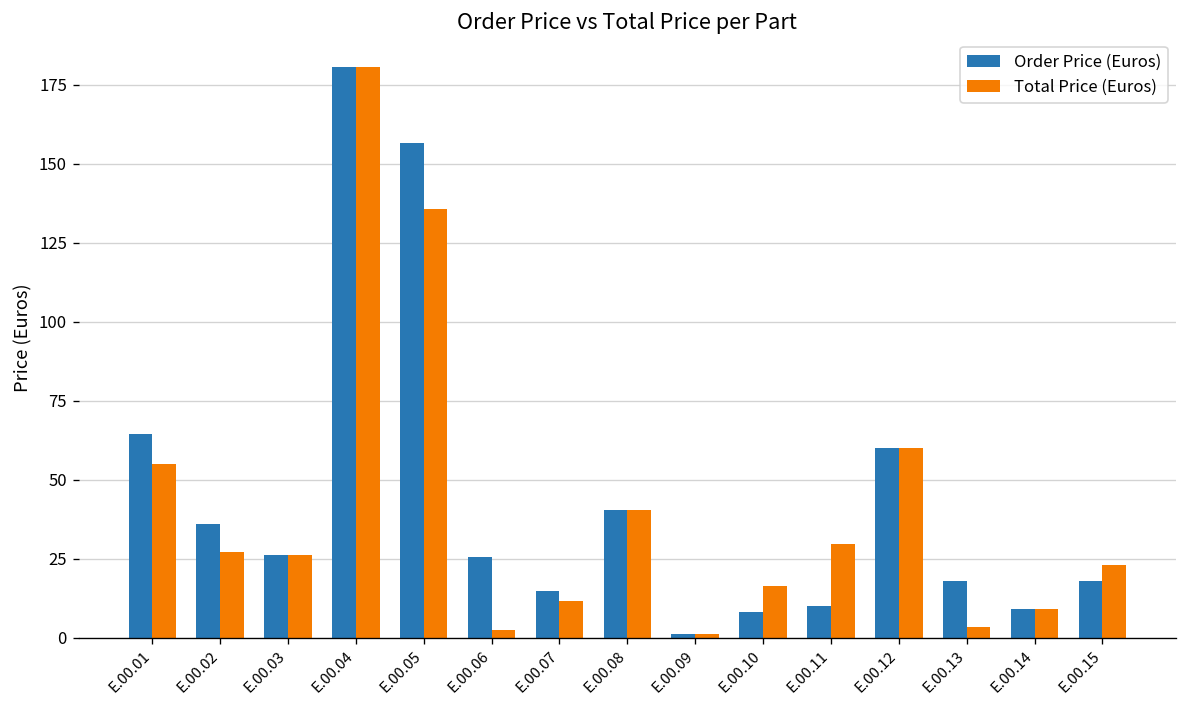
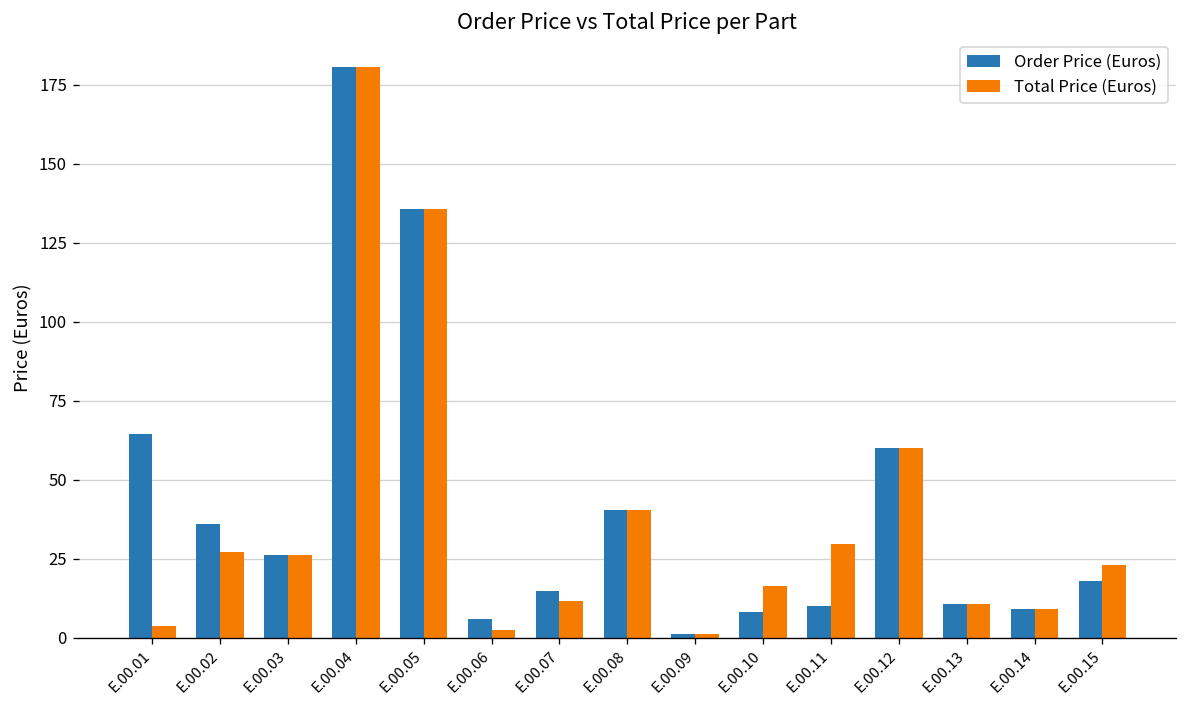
Total Price (Euros), E.00.01: 55 -> 4
Order Price (Euros), E.00.05: 157 -> 136
Order Price (Euros), E.00.06: 25 -> 6
Order Price (Euros), E.00.13: 18 -> 10
Total Price (Euros), E.00.13: 3 -> 10
